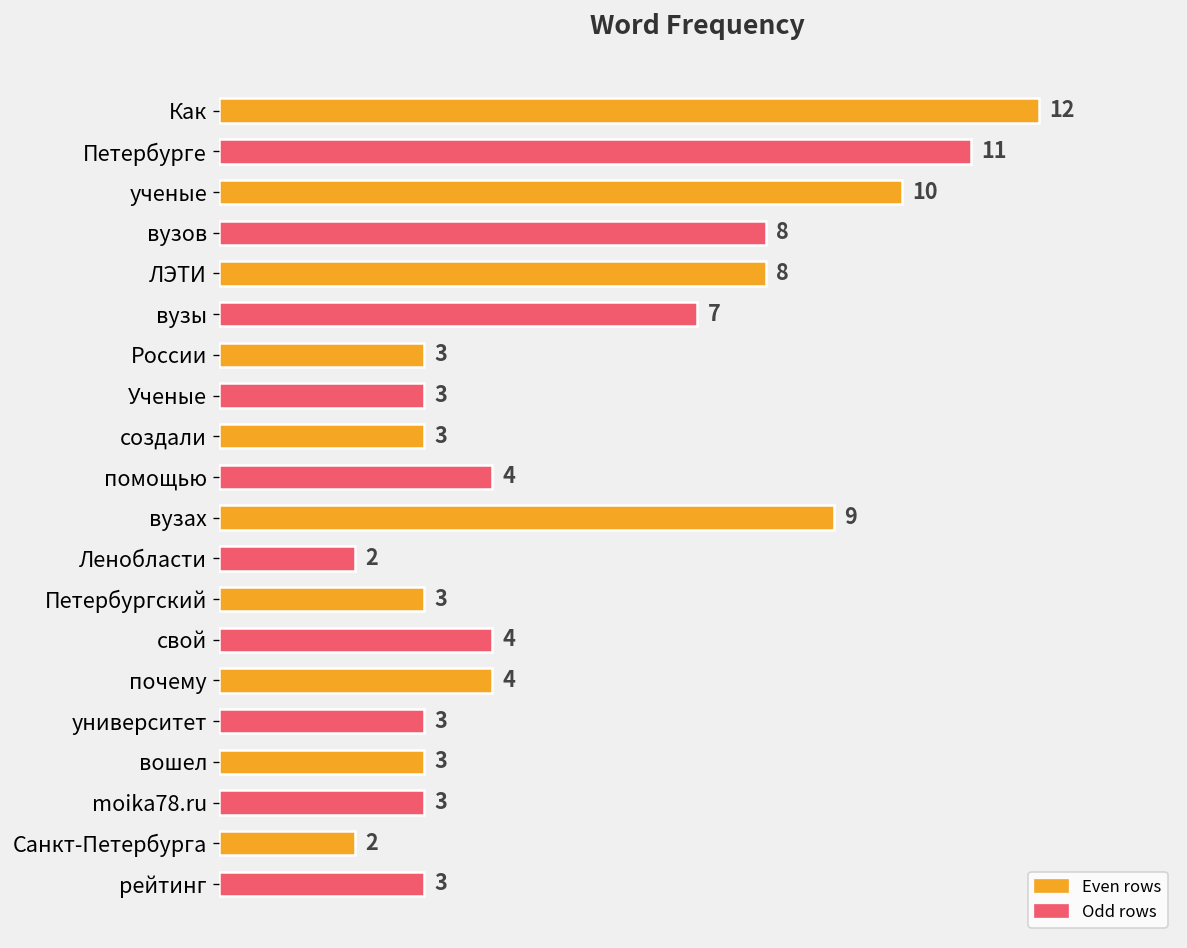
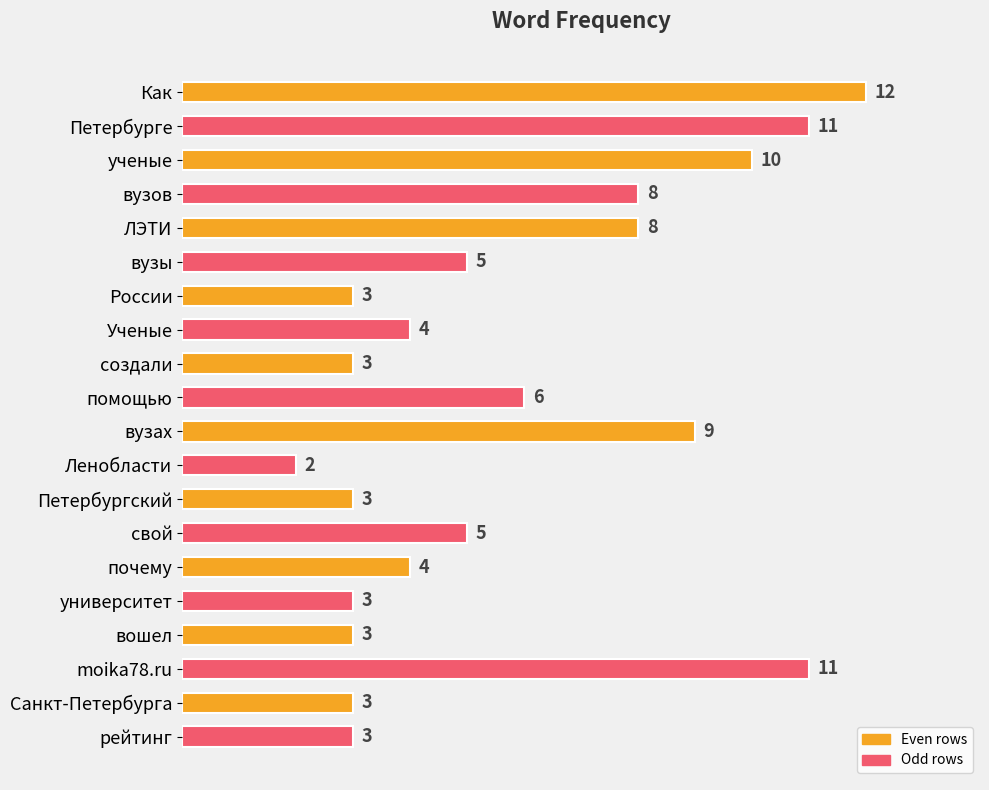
вузы: 7 -> 5
Ученые: 3 -> 4
помощью: 4 -> 6
свой: 4 -> 5
moika78.ru: 3 -> 11
Санкт-Петербурга: 2 -> 3
